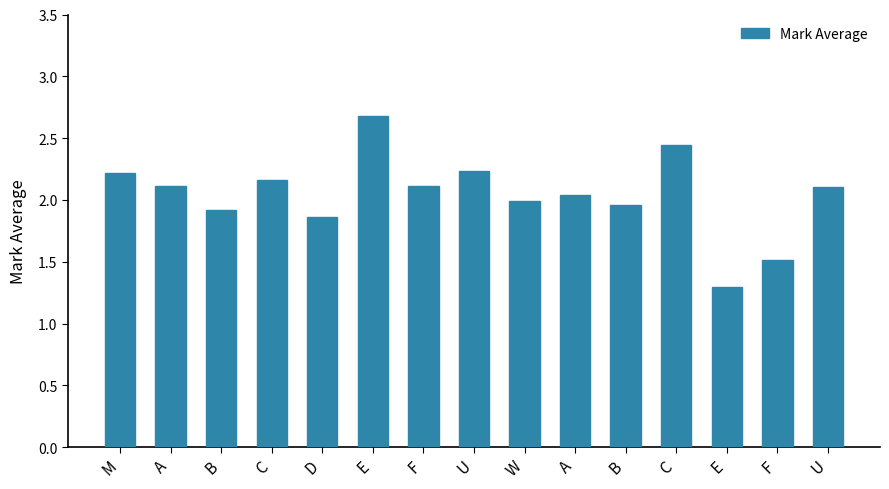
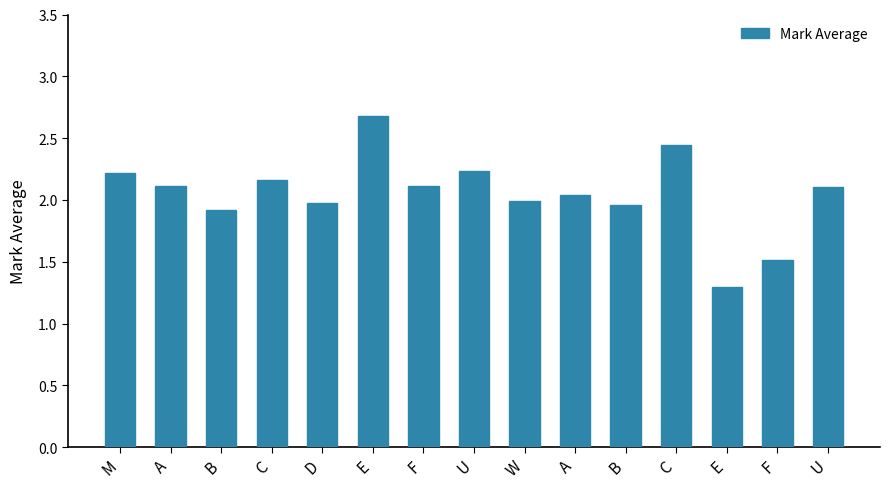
D: 1.86 -> 1.97
